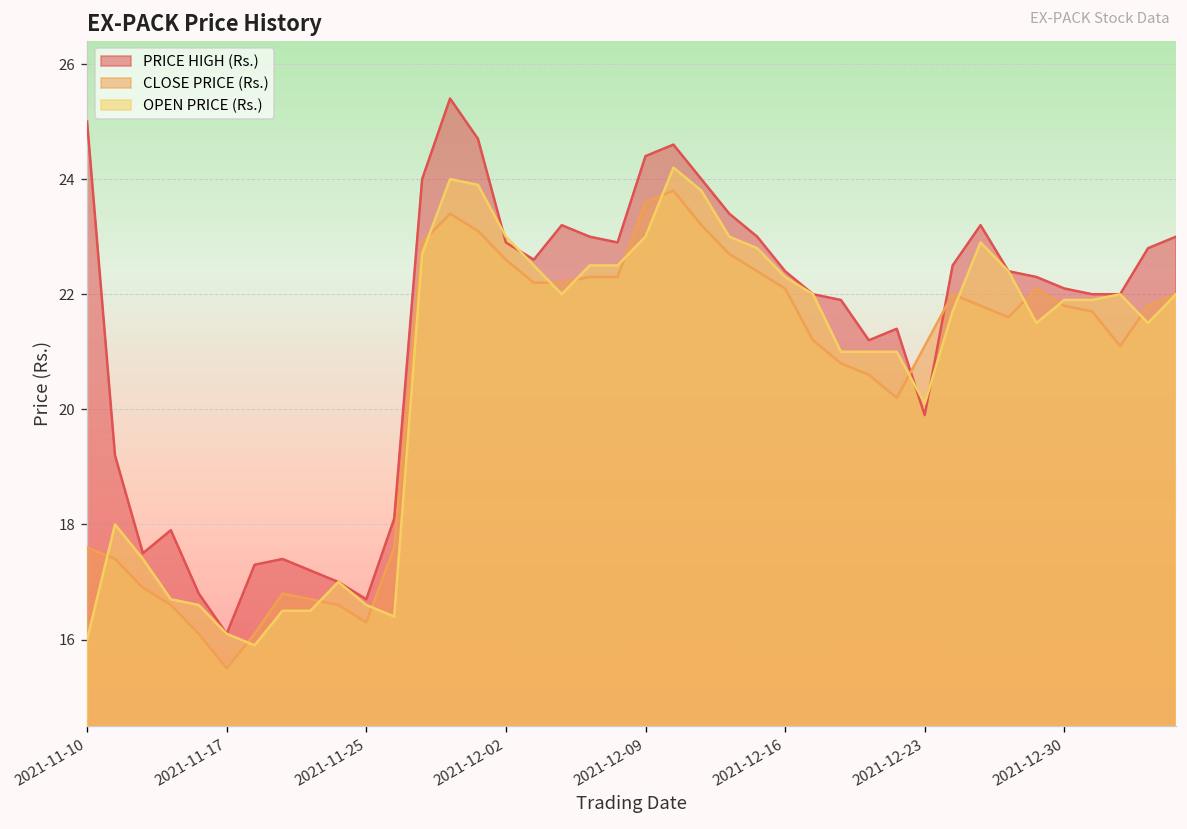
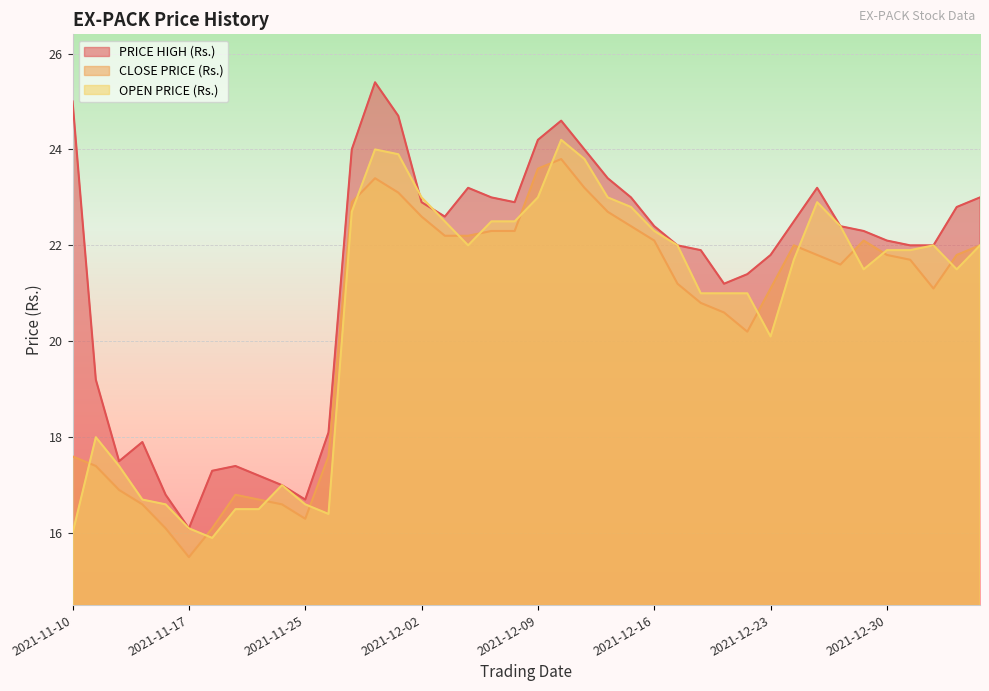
PRICE HIGH (Rs.), 2021-12-09: 24.4 -> 24.2
PRICE HIGH (Rs.), 2021-12-23: 19.9 -> 21.8
